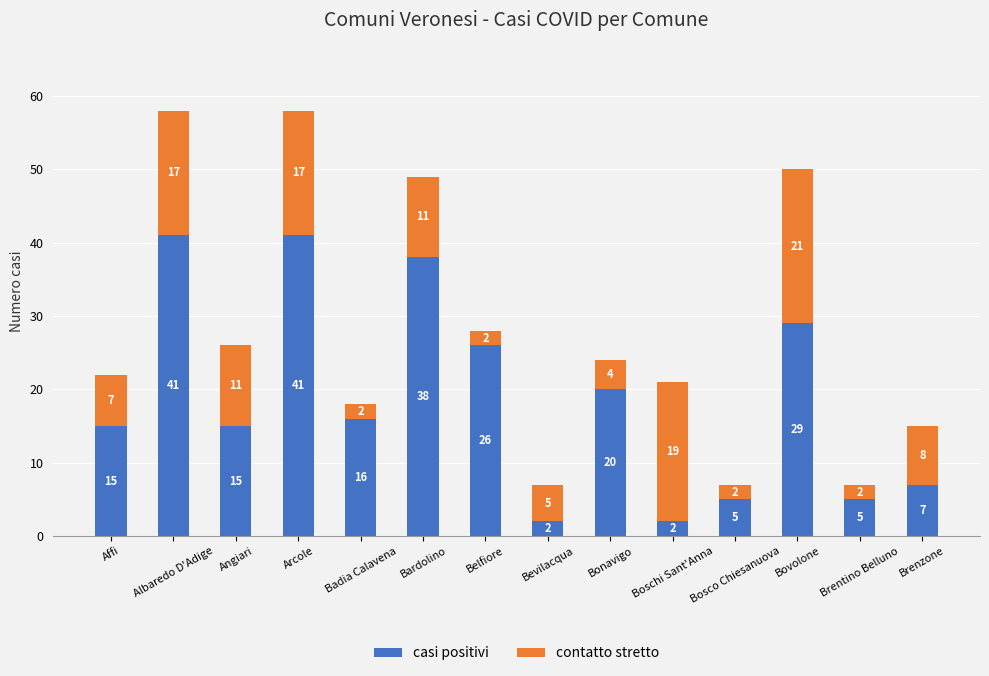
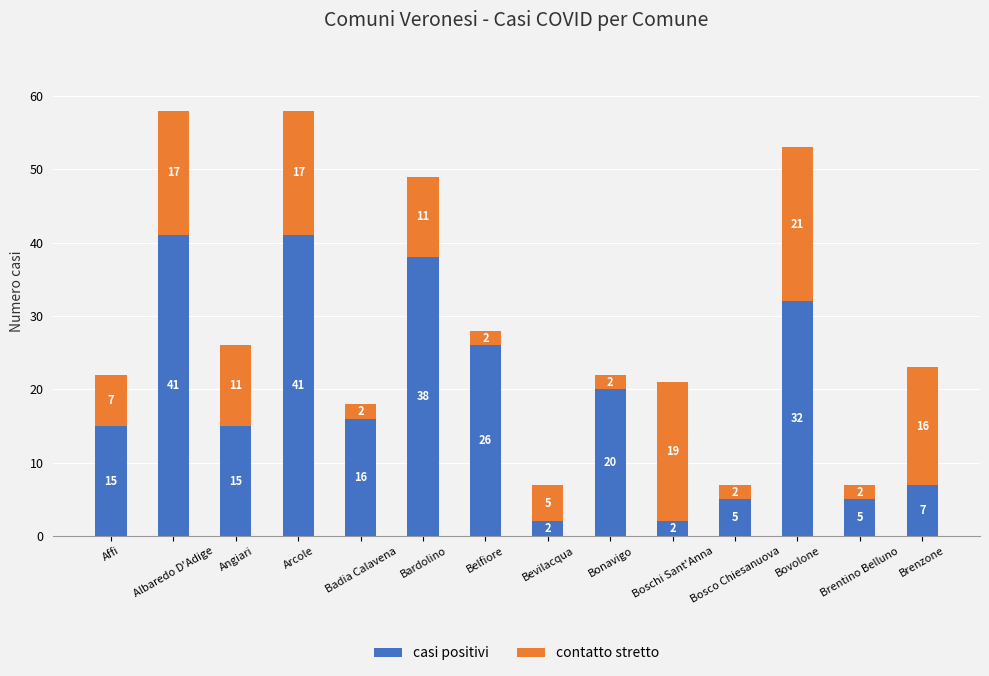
contatto stretto, Bonavigo: 4 -> 2
casi positivi, Bovolone: 29 -> 32
contatto stretto, Brenzone: 8 -> 16
